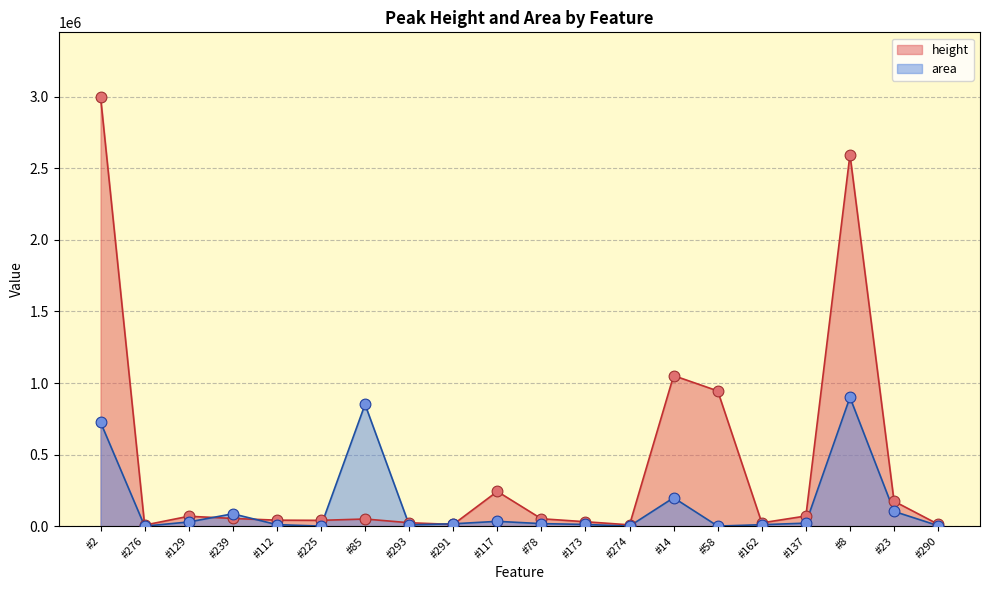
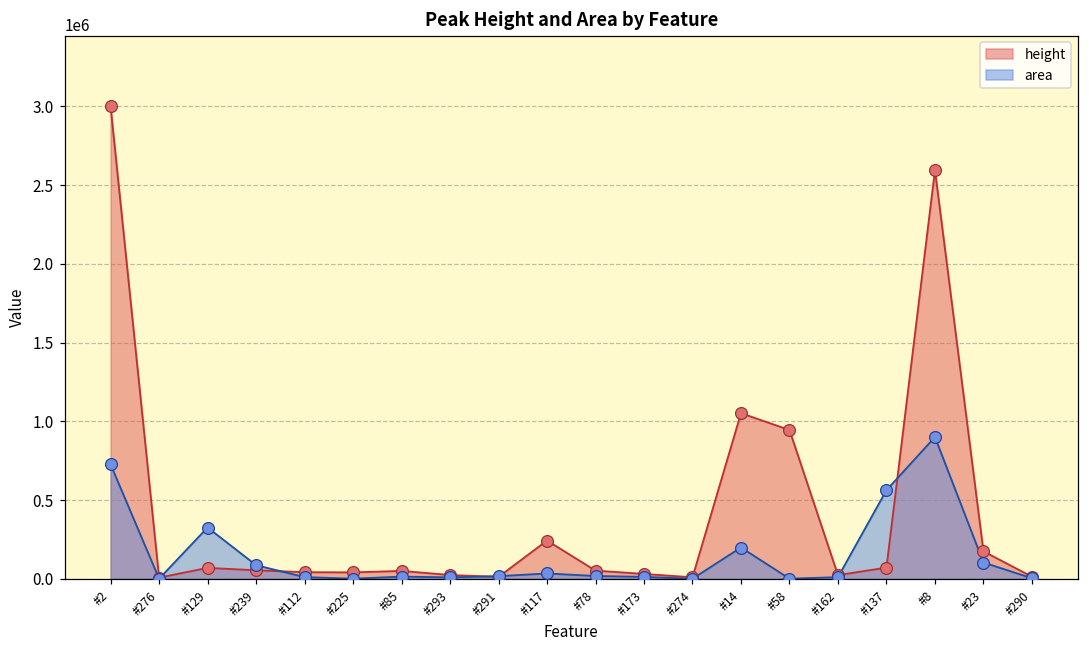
area, #129: 30000 -> 330000
area, #85: 850000 -> 10000
area, #137: 20000 -> 560000
